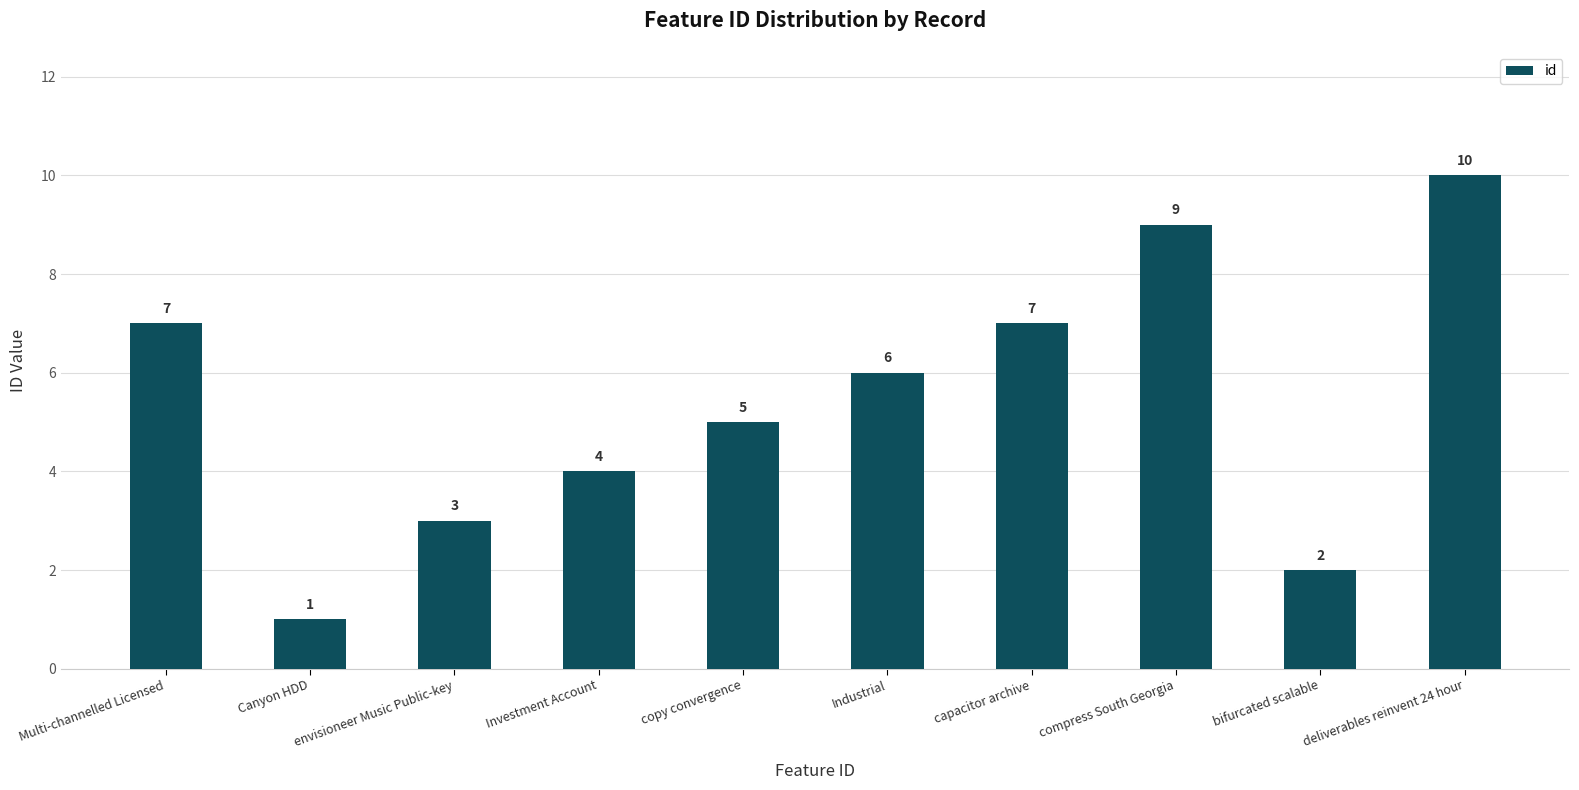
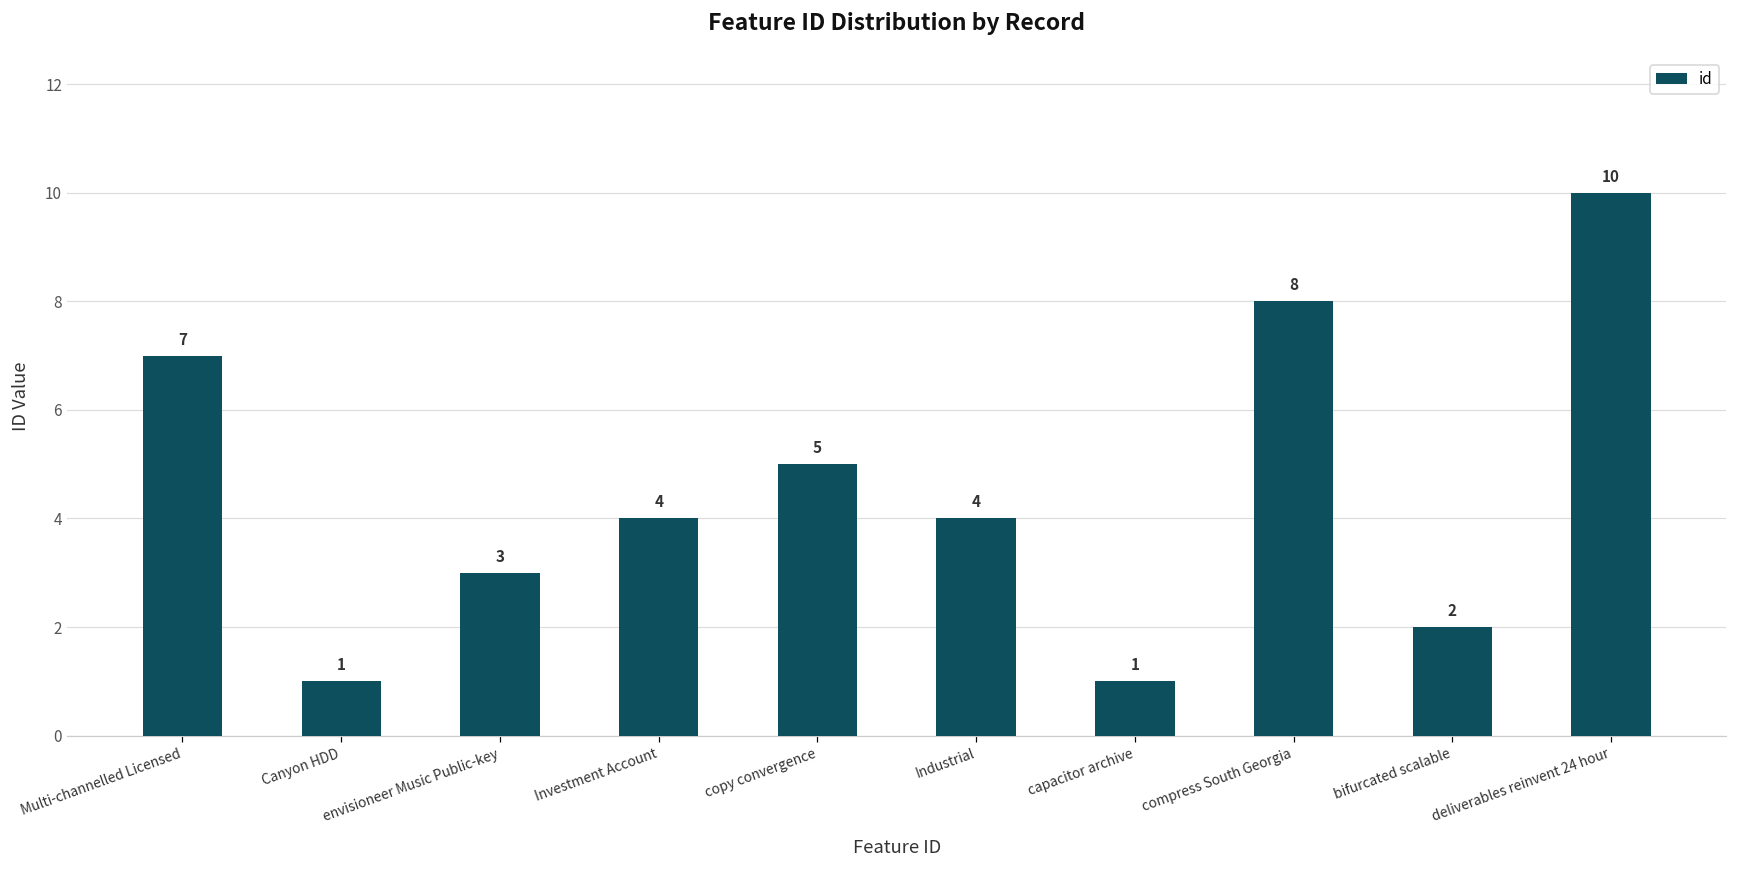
Industrial: 6 -> 4
capacitor archive: 7 -> 1
compress South Georgia: 9 -> 8
